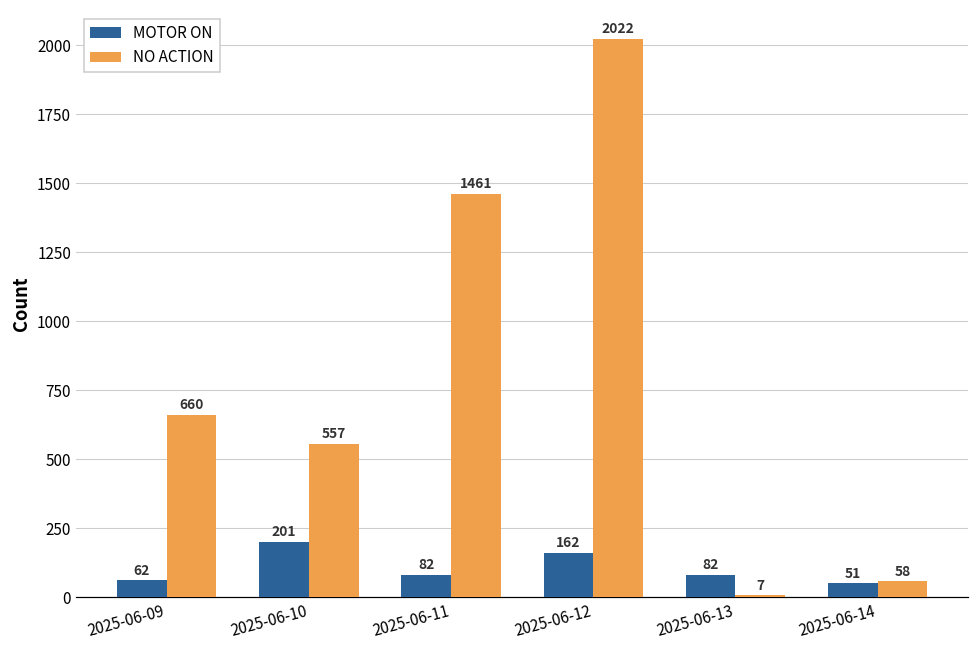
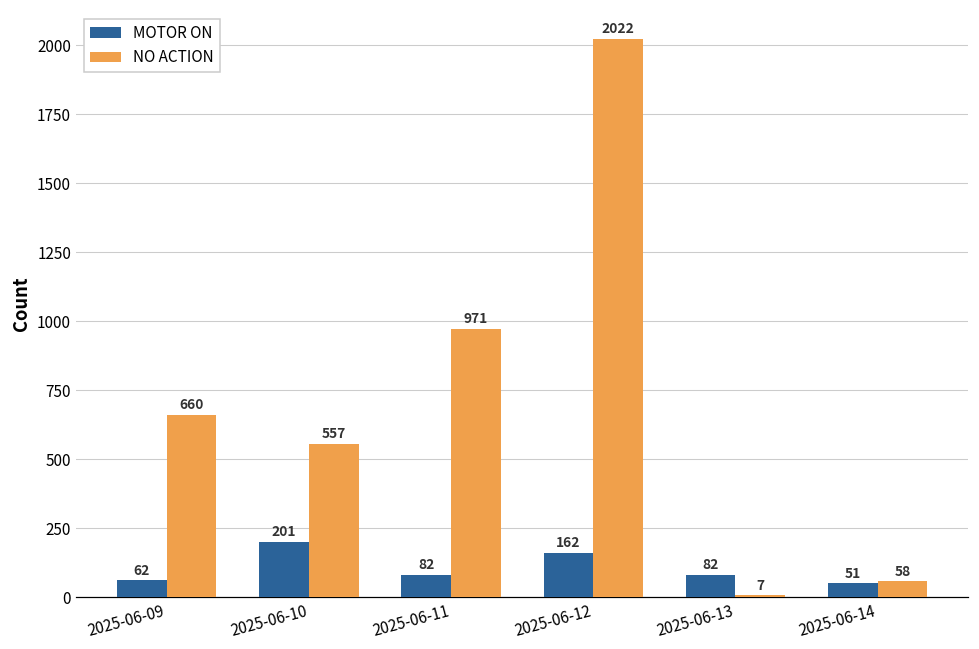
NO ACTION, 2025-06-11: 1461 -> 971
